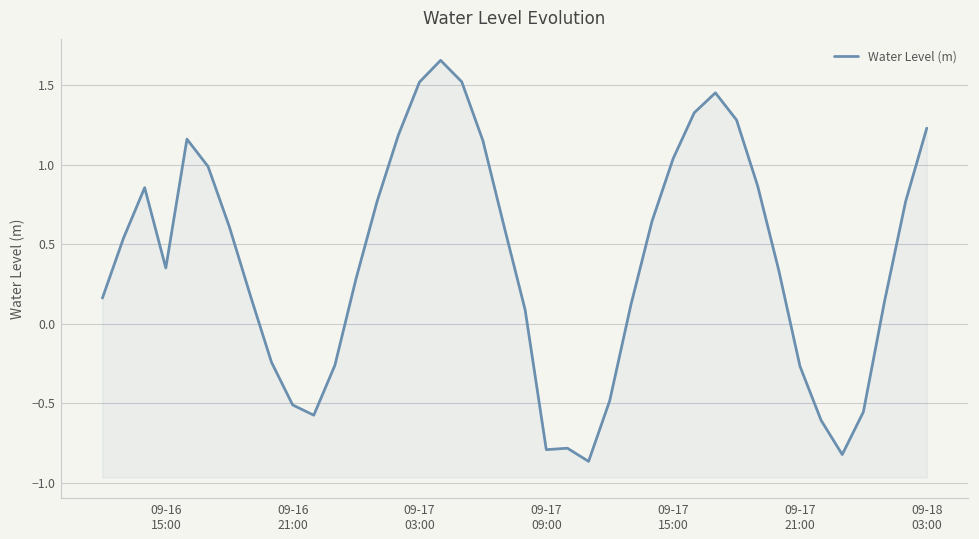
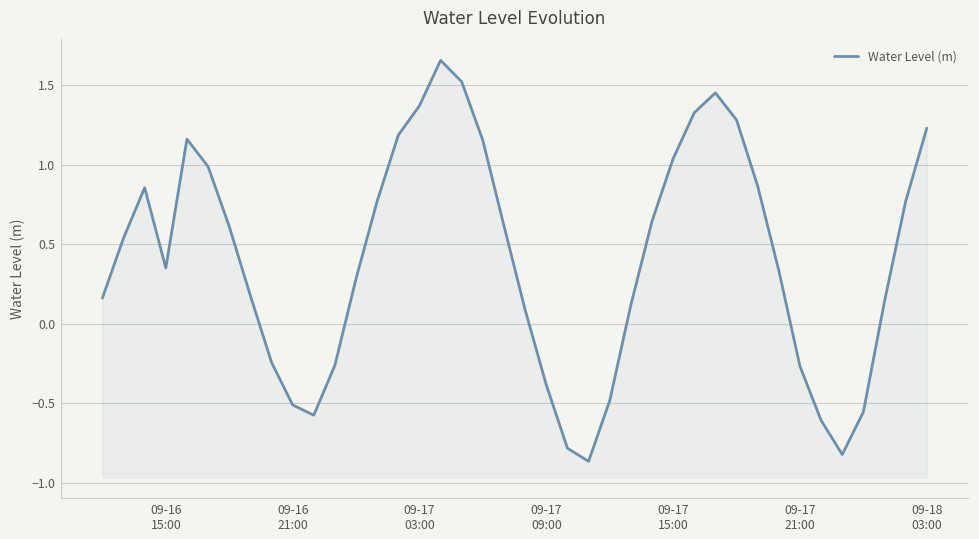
09-17 03:00: 1.52 -> 1.37
09-17 09:00: -0.79 -> -0.39
